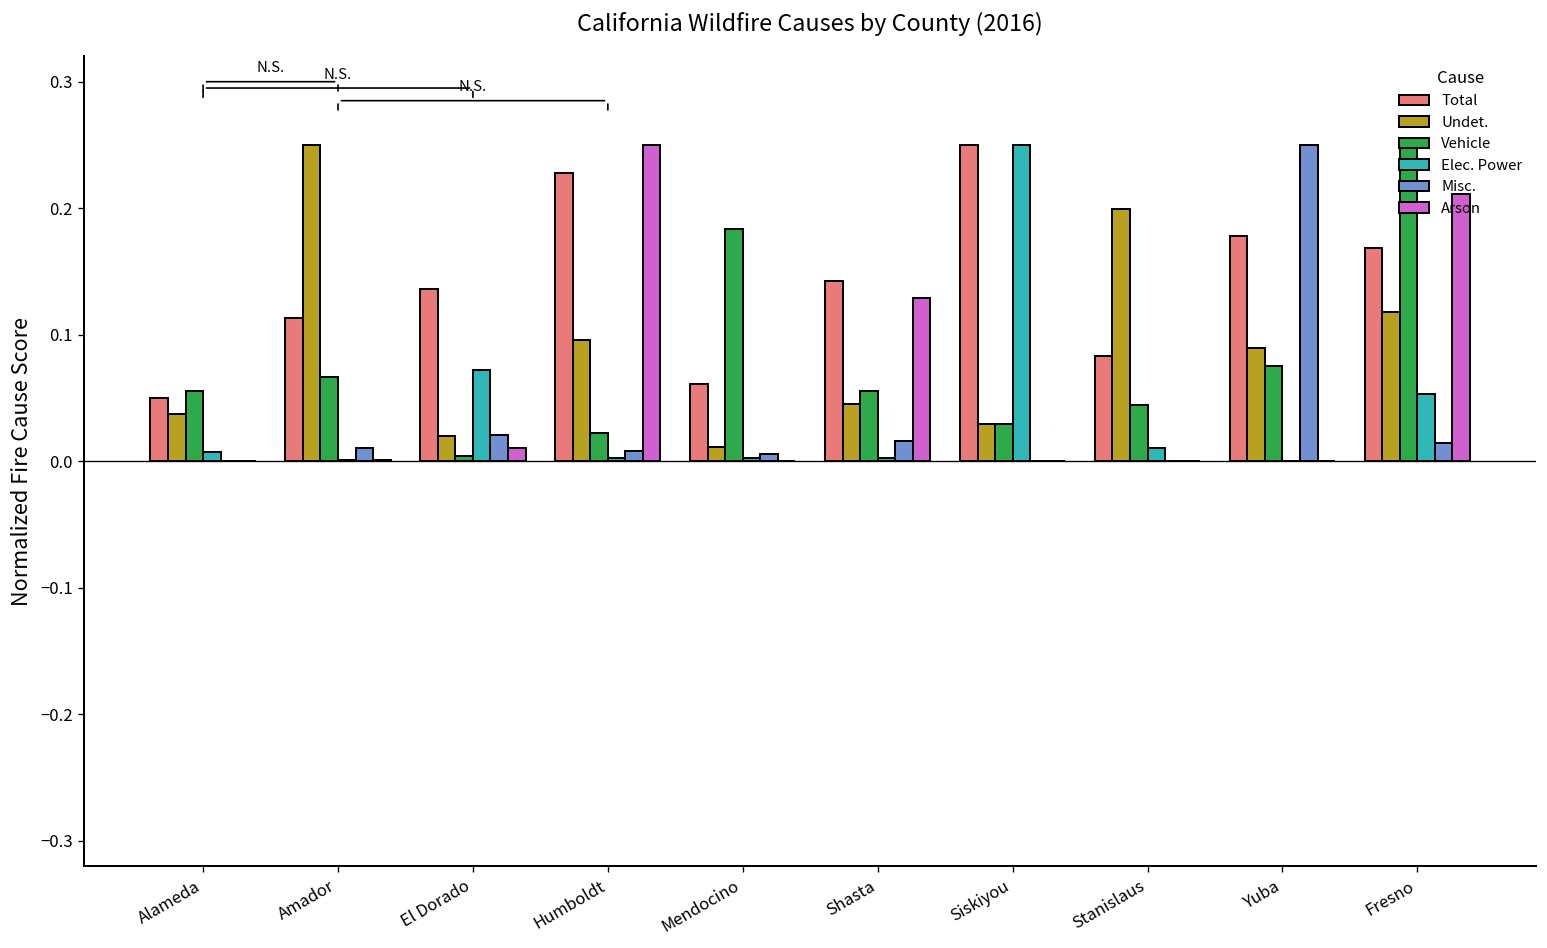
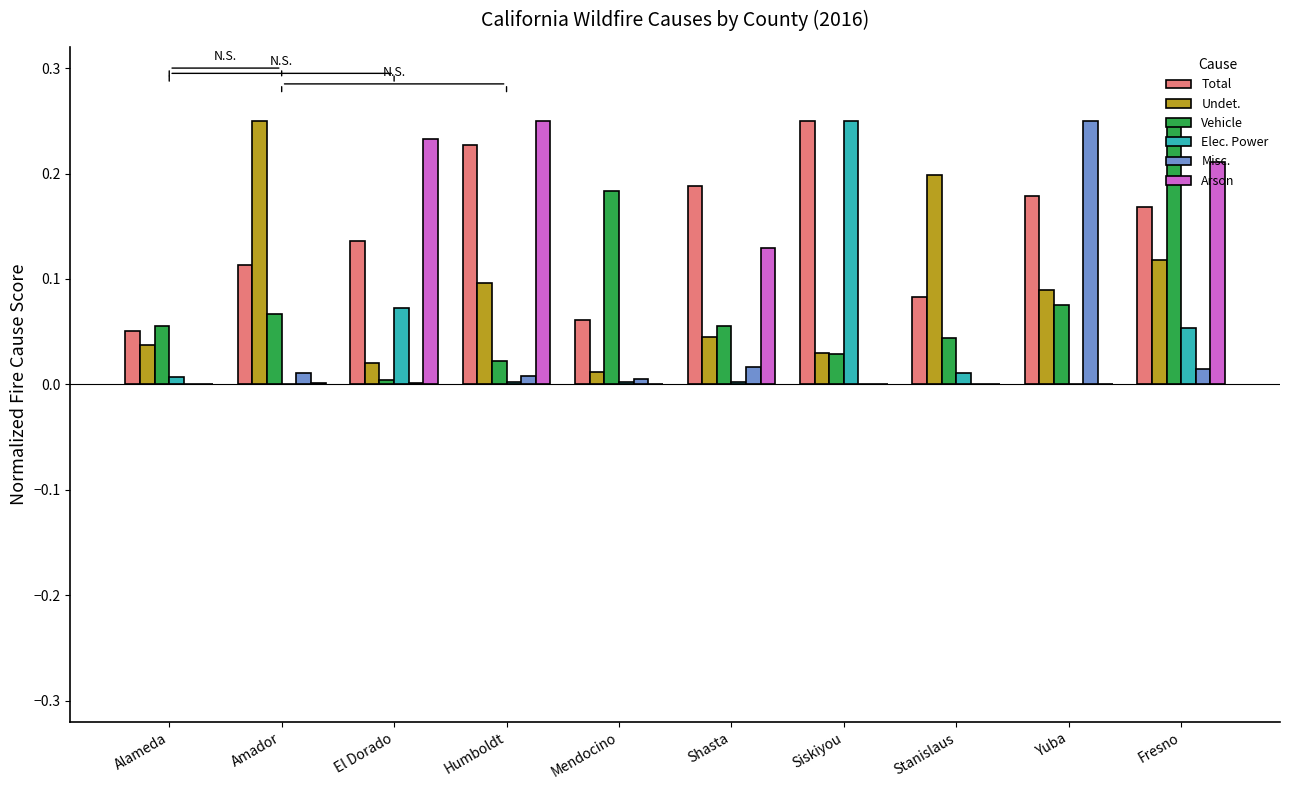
Misc., El Dorado: 0.021 -> 0.001
Arson, El Dorado: 0.010 -> 0.233
Total, Shasta: 0.142 -> 0.188
